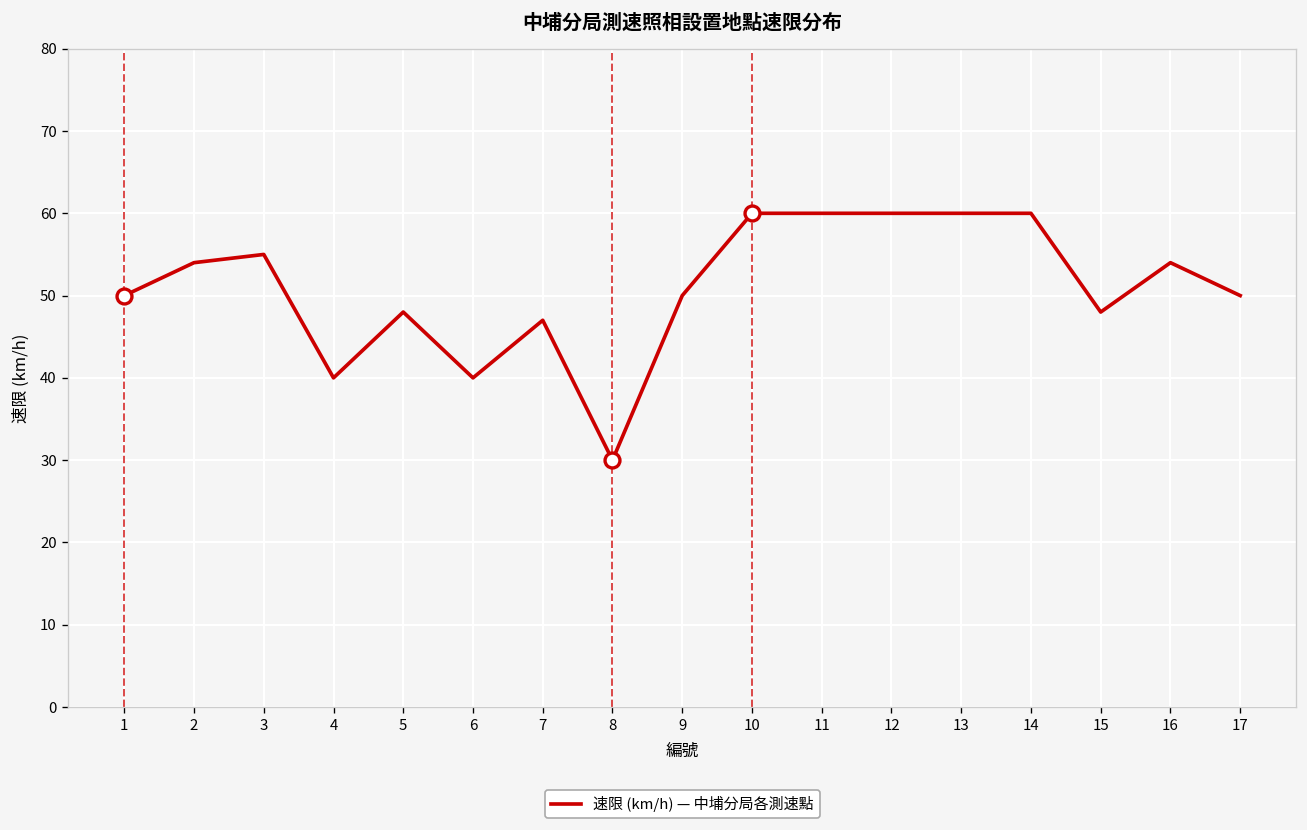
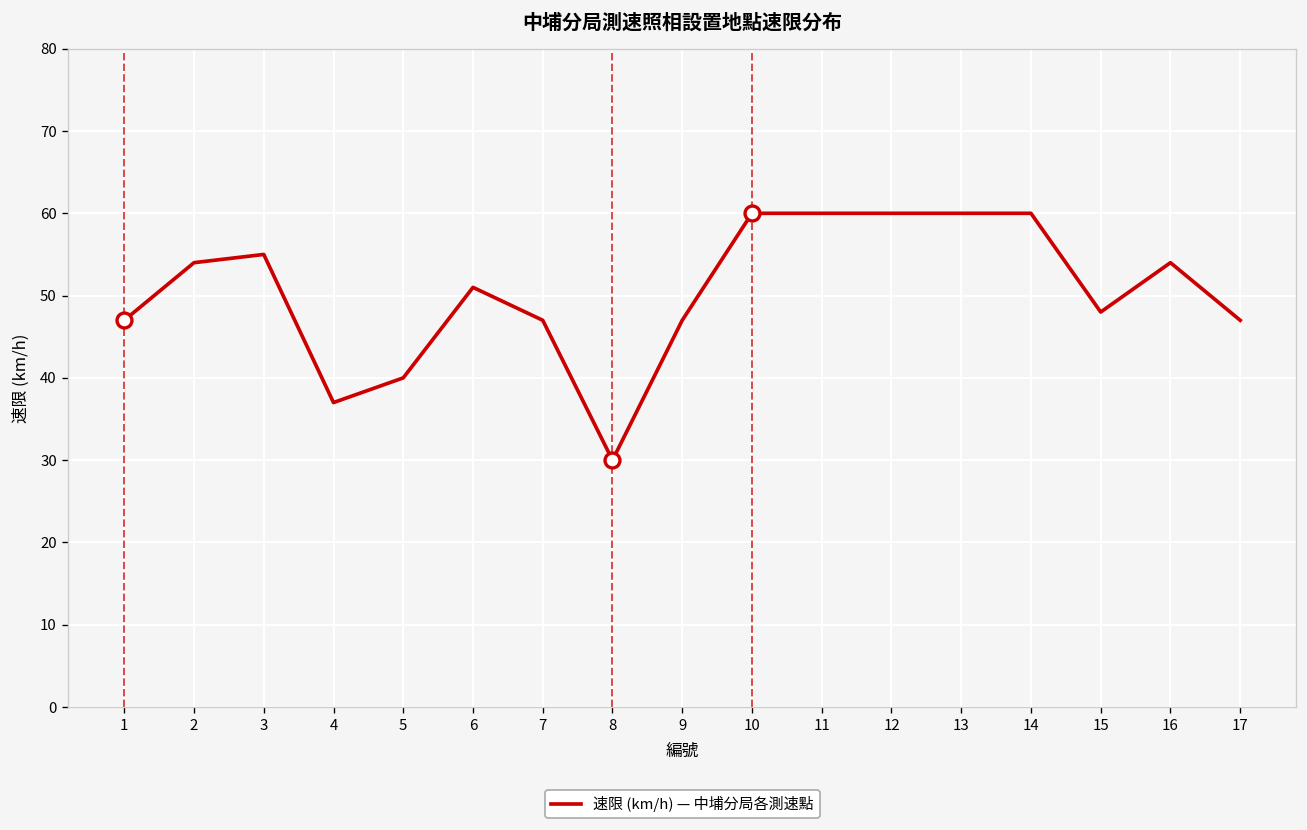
速限 (km/h) — 中埔分局各測速點, 1: 50 -> 47
速限 (km/h) — 中埔分局各測速點, 4: 40 -> 37
速限 (km/h) — 中埔分局各測速點, 5: 48 -> 40
速限 (km/h) — 中埔分局各測速點, 6: 40 -> 51
速限 (km/h) — 中埔分局各測速點, 9: 50 -> 47
速限 (km/h) — 中埔分局各測速點, 17: 50 -> 47
